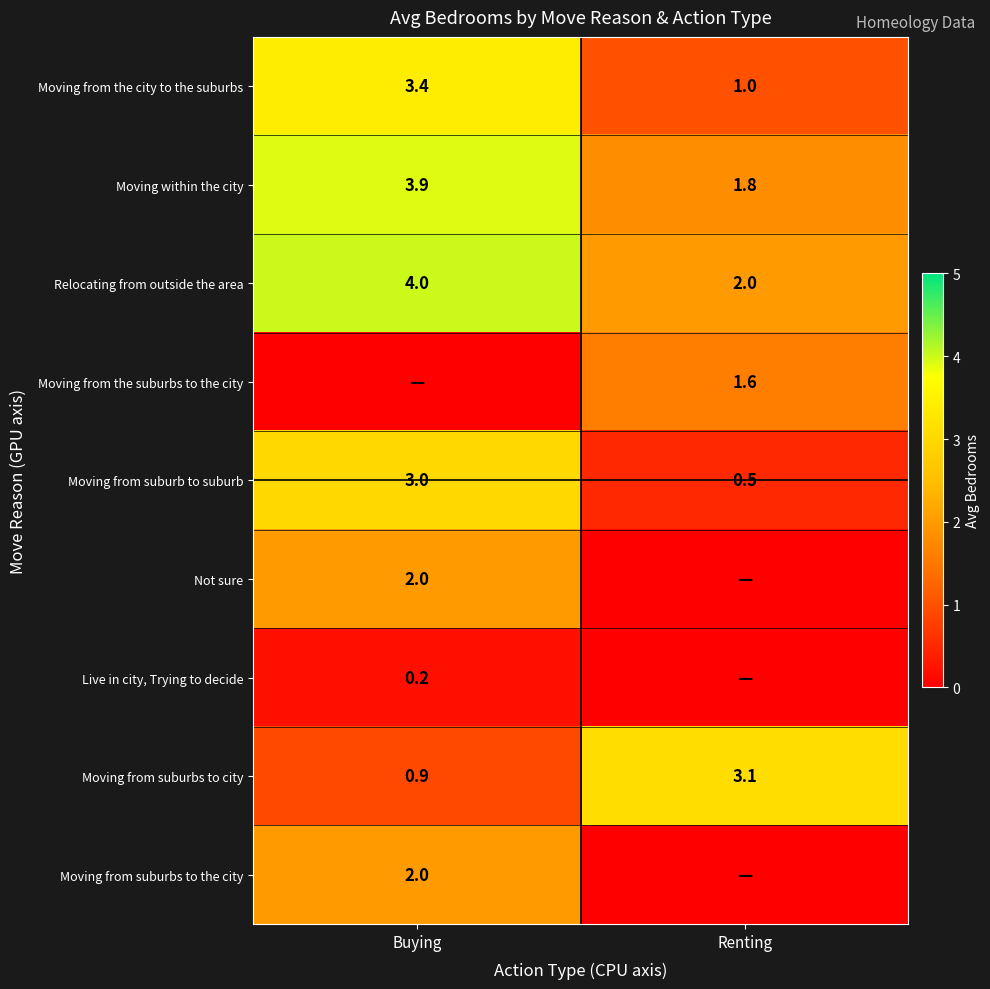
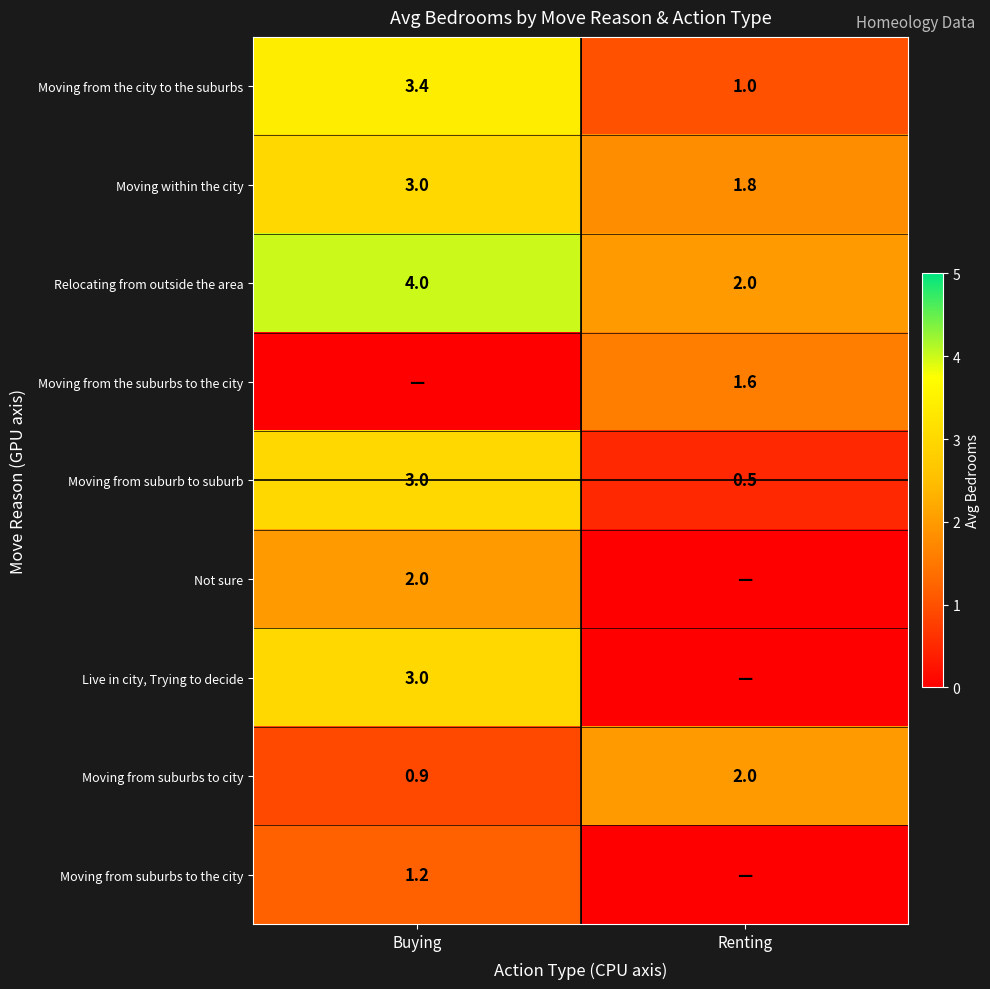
Moving within the city, Buying: 3.9 -> 3.0
Live in city, Trying to decide, Buying: 0.2 -> 3.0
Moving from suburbs to city, Renting: 3.1 -> 2.0
Moving from suburbs to the city, Buying: 2.0 -> 1.2
